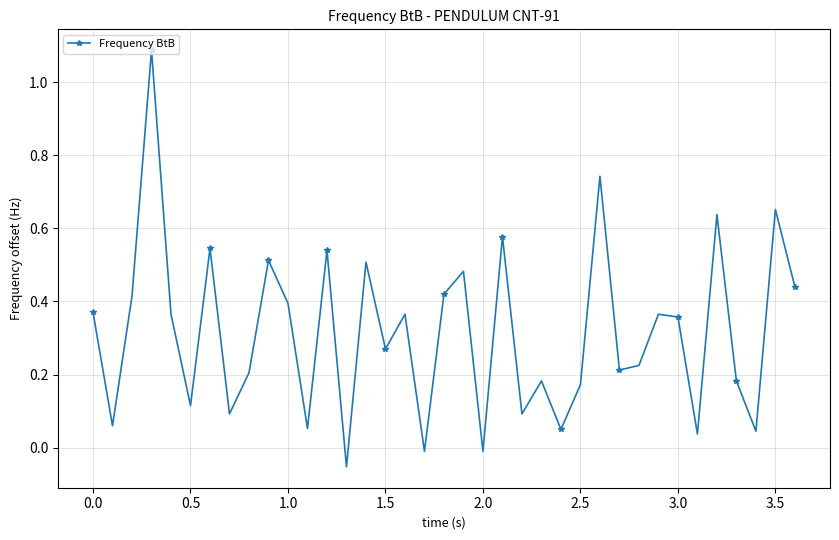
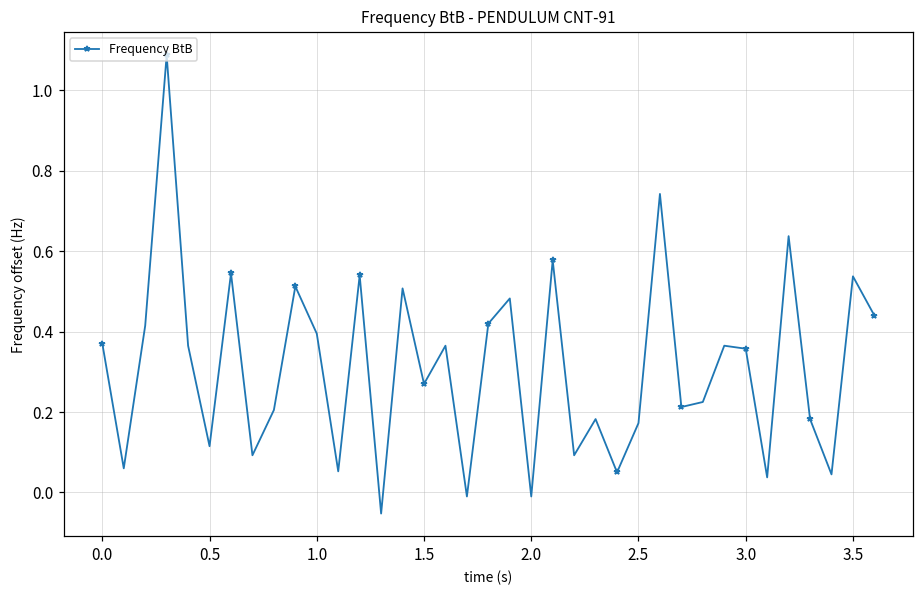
3.5: 0.65 -> 0.54
